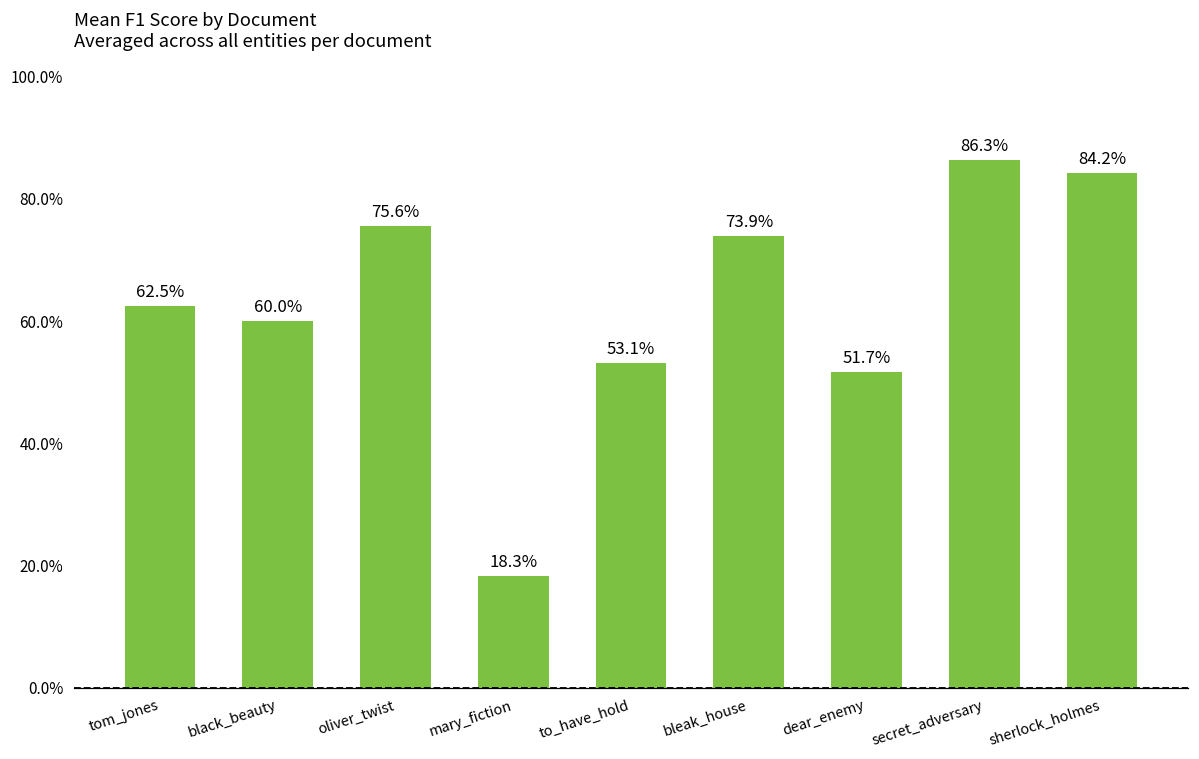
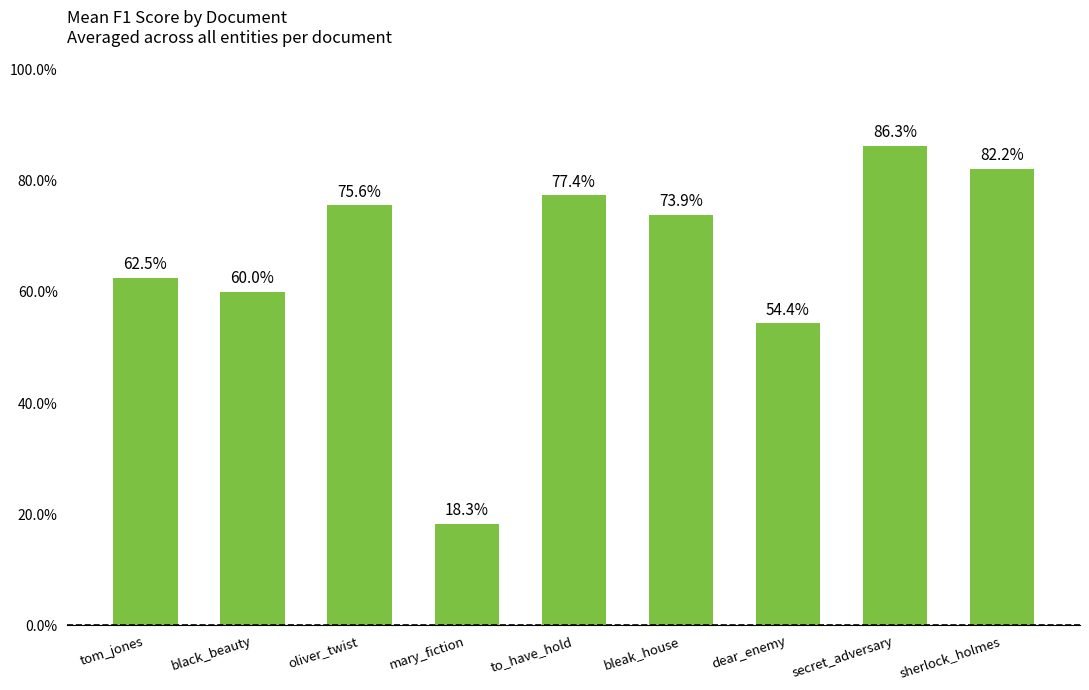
to_have_hold: 53.1% -> 77.4%
dear_enemy: 51.7% -> 54.4%
sherlock_holmes: 84.2% -> 82.2%
